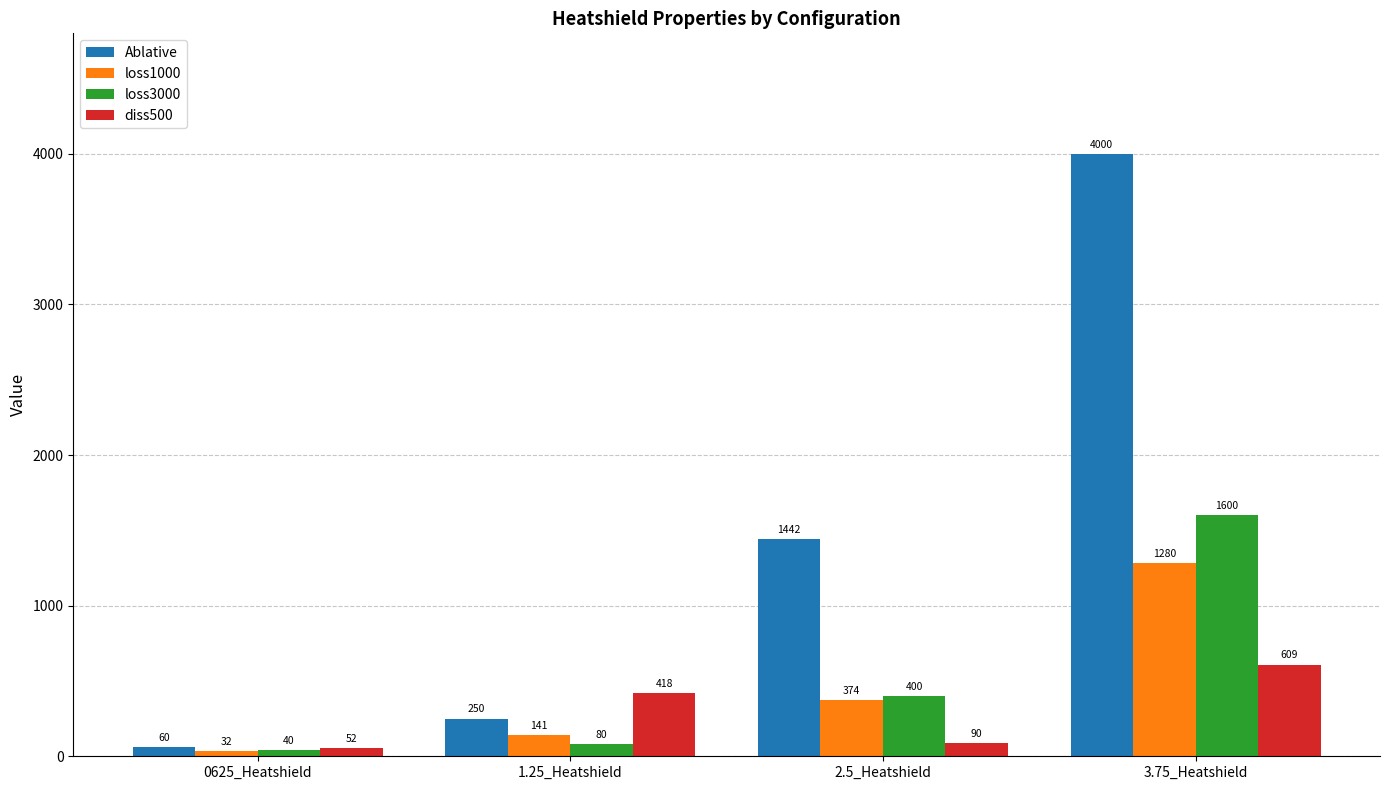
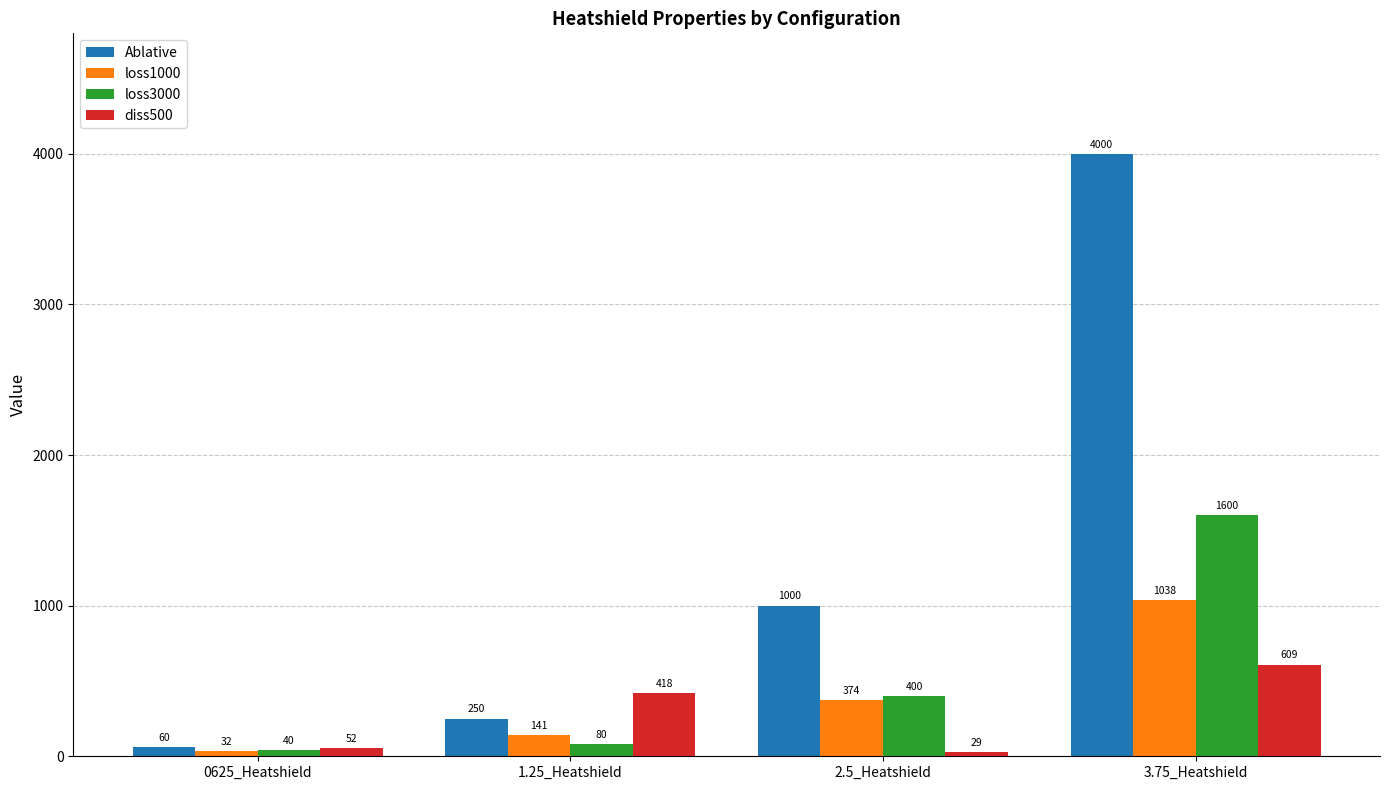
Ablative, 2.5_Heatshield: 1442 -> 1000
diss500, 2.5_Heatshield: 90 -> 29
loss1000, 3.75_Heatshield: 1280 -> 1038
